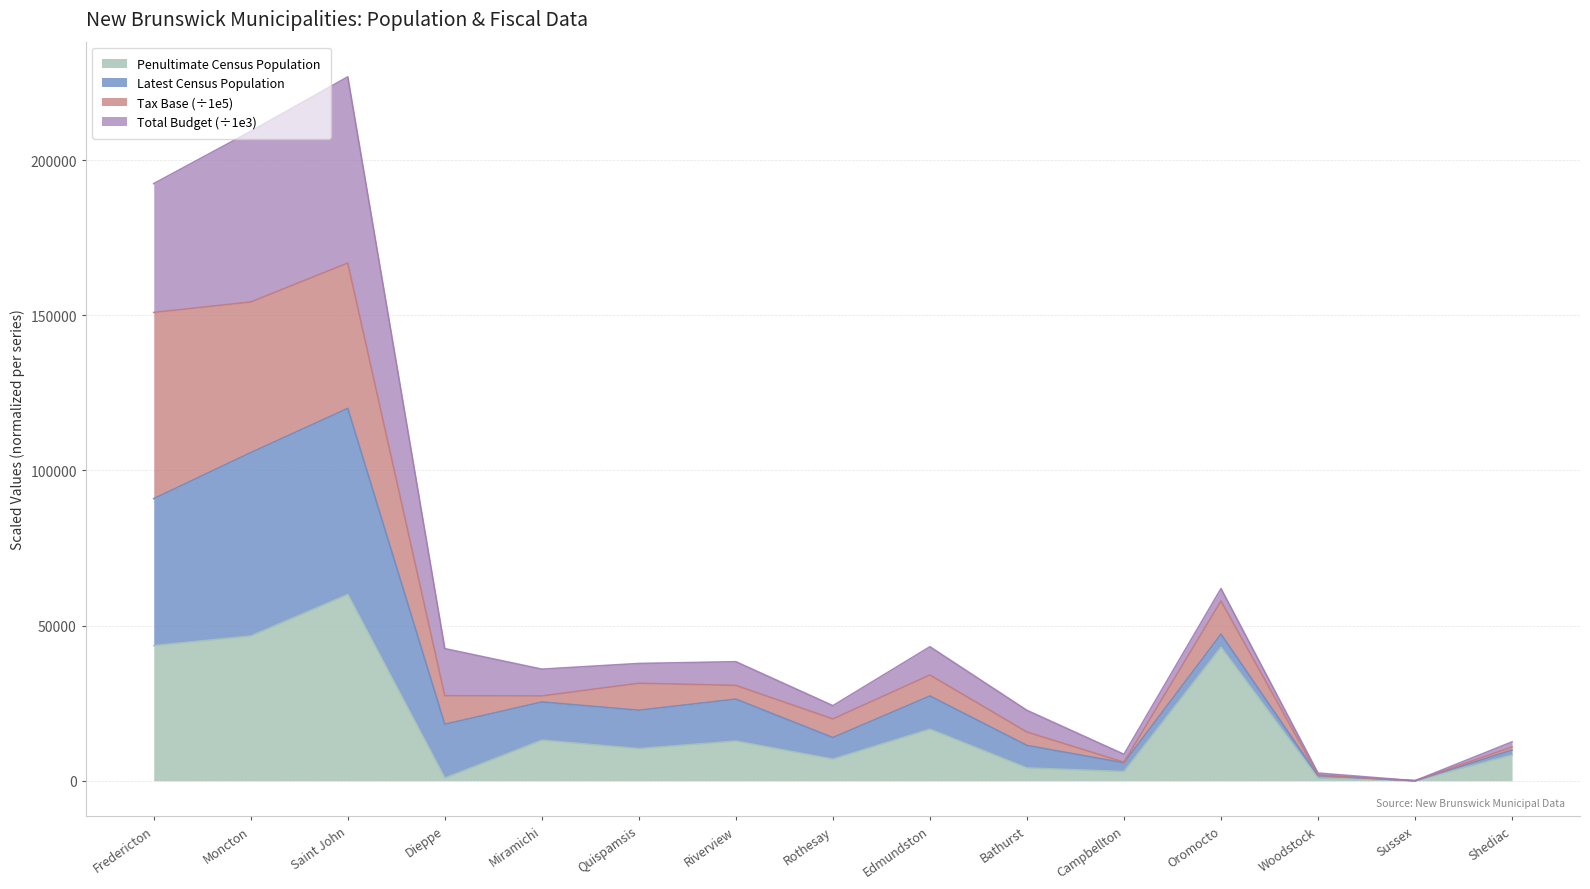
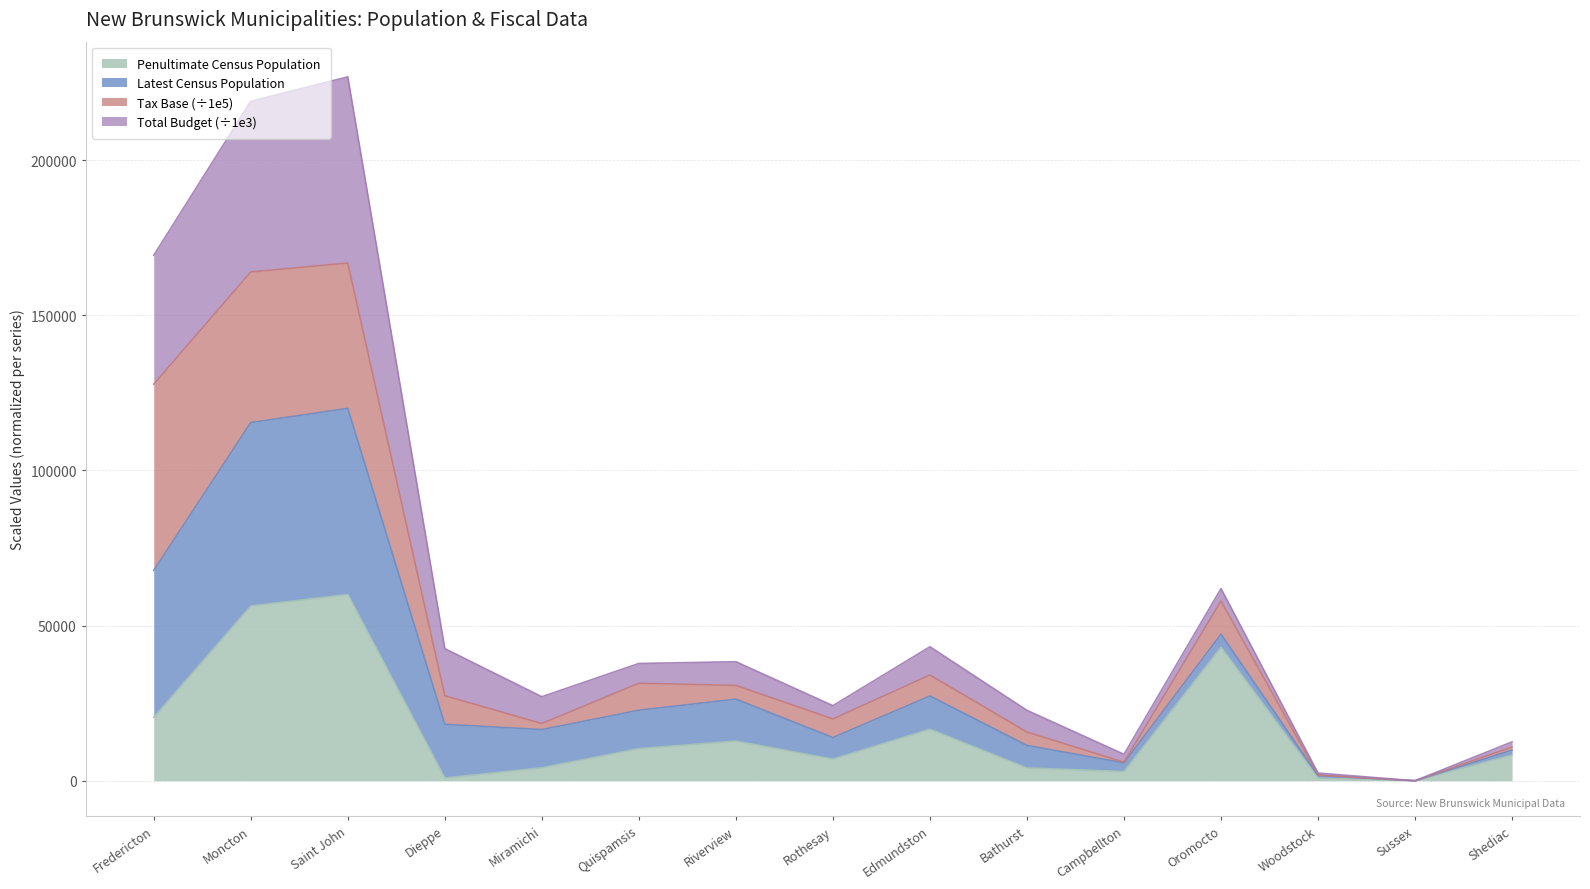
Penultimate Census Population, Fredericton: 44000 -> 20000
Penultimate Census Population, Moncton: 47000 -> 56000
Penultimate Census Population, Miramichi: 13000 -> 4000
